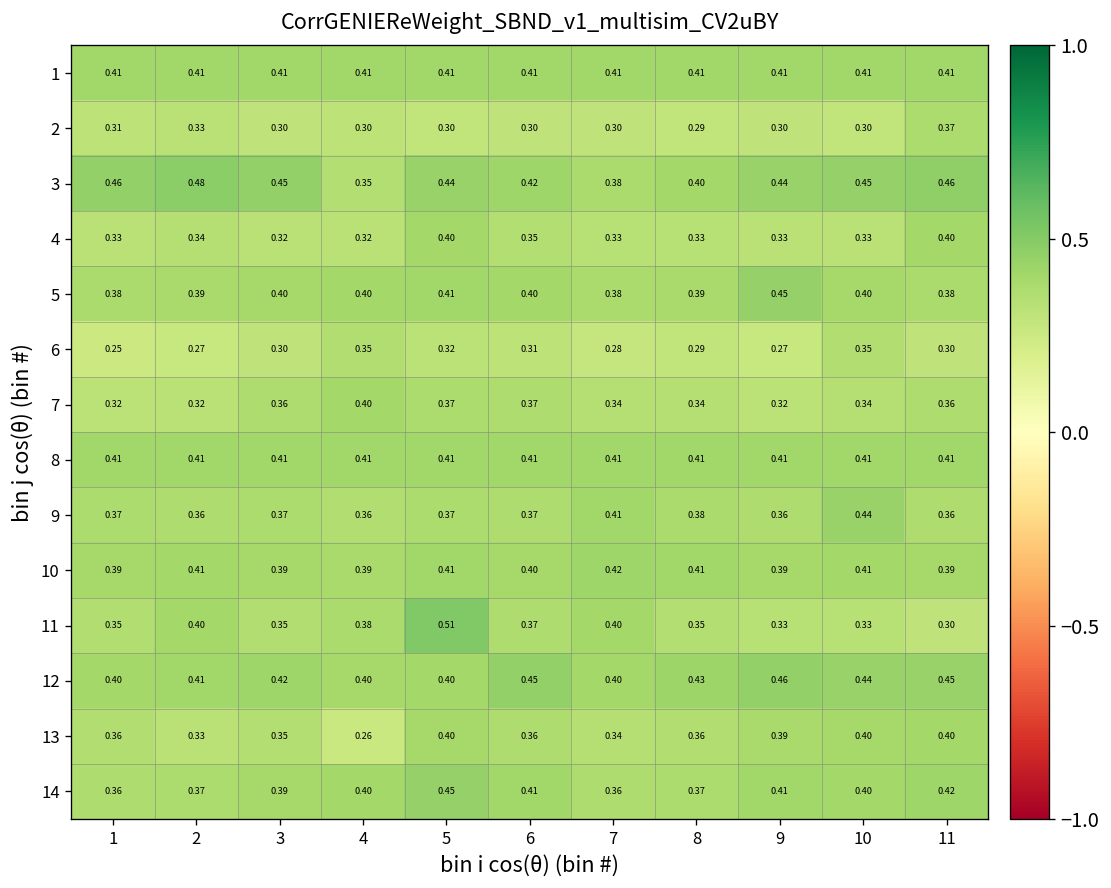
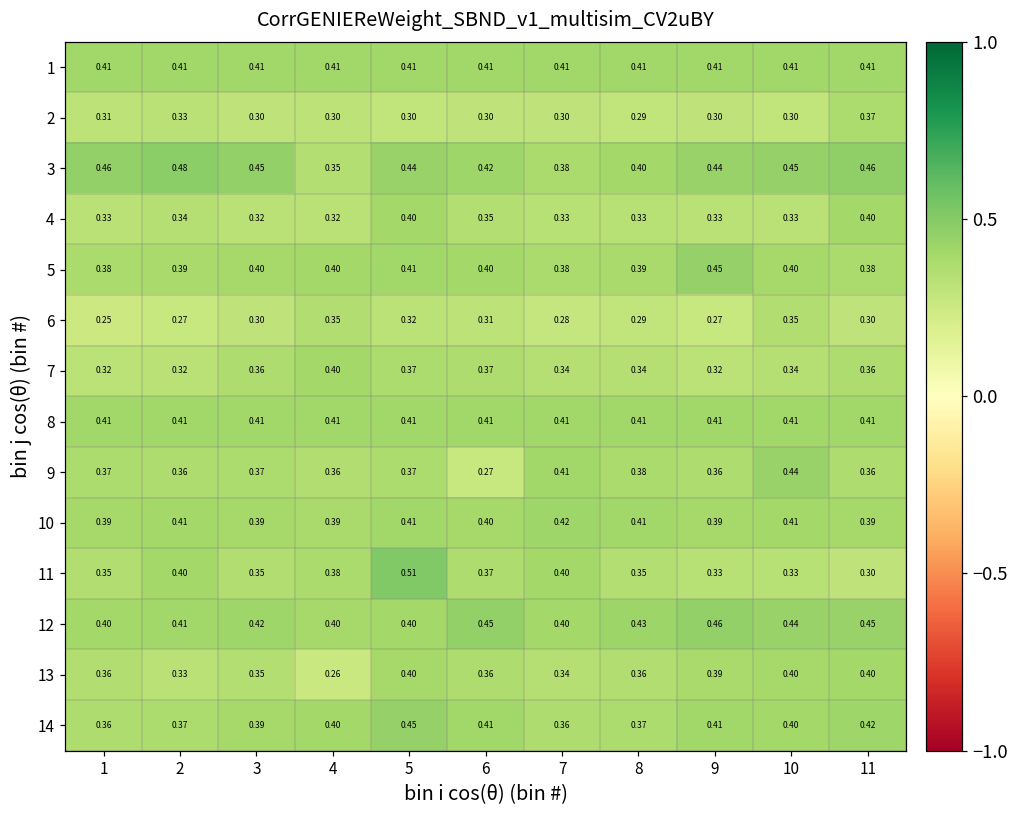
9, 6: 0.37 -> 0.27
